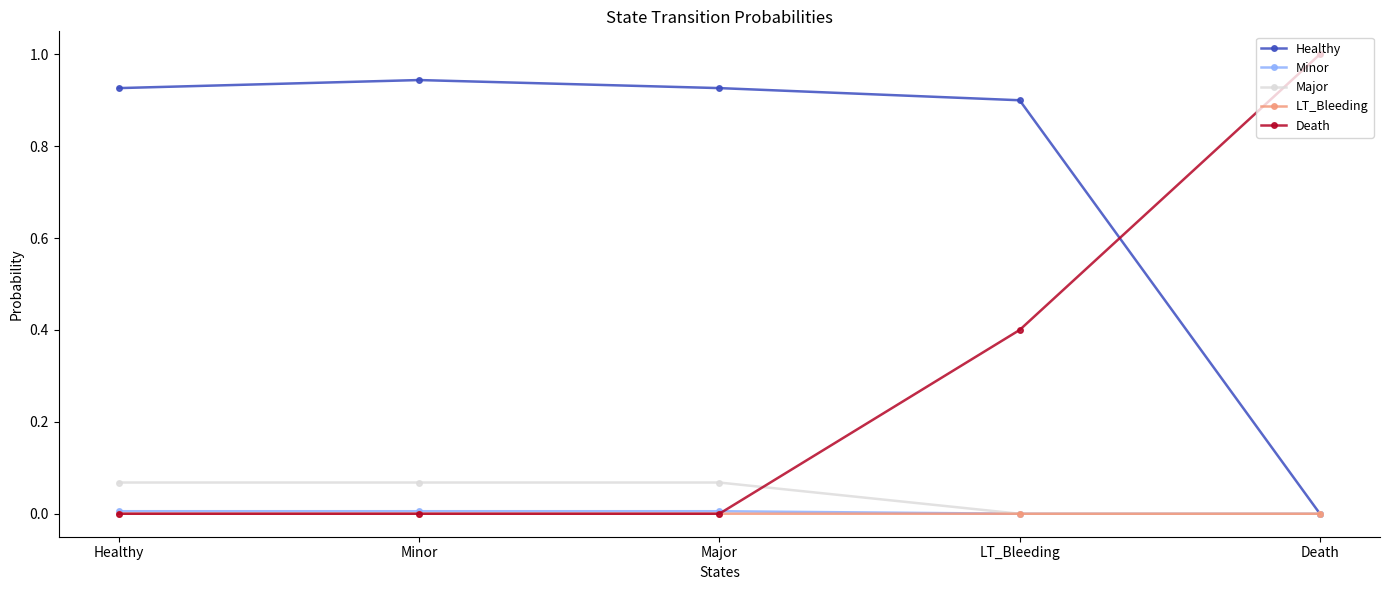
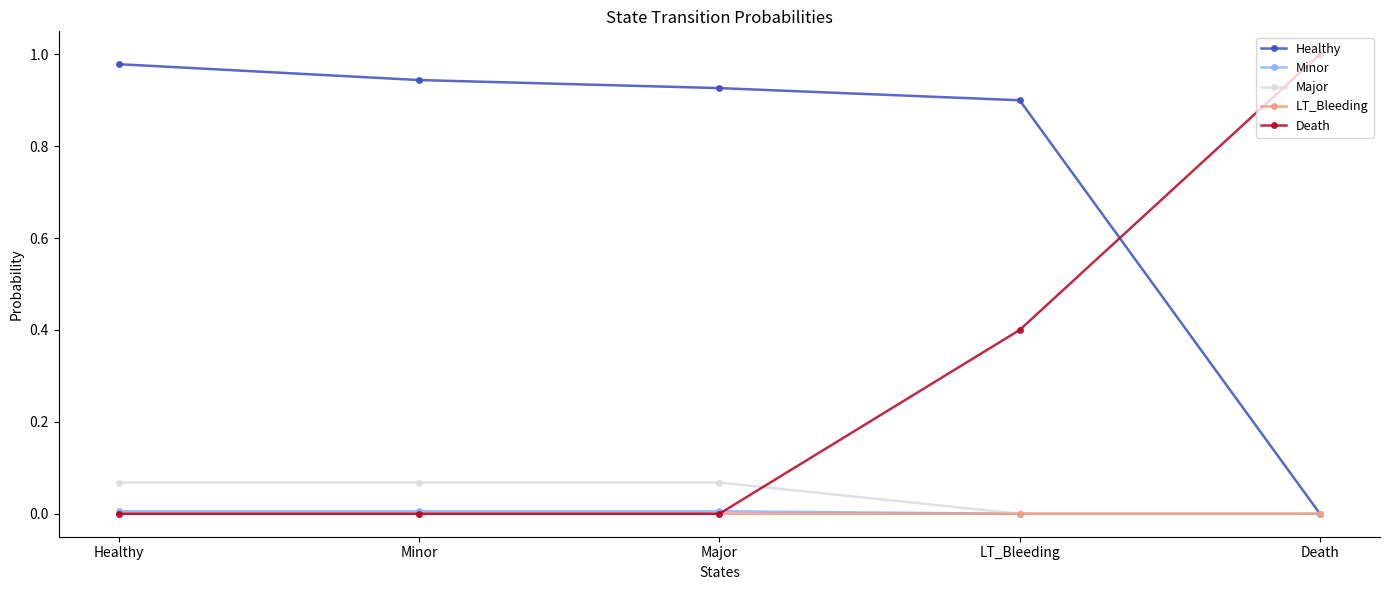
Healthy, Healthy: 0.93 -> 0.98
